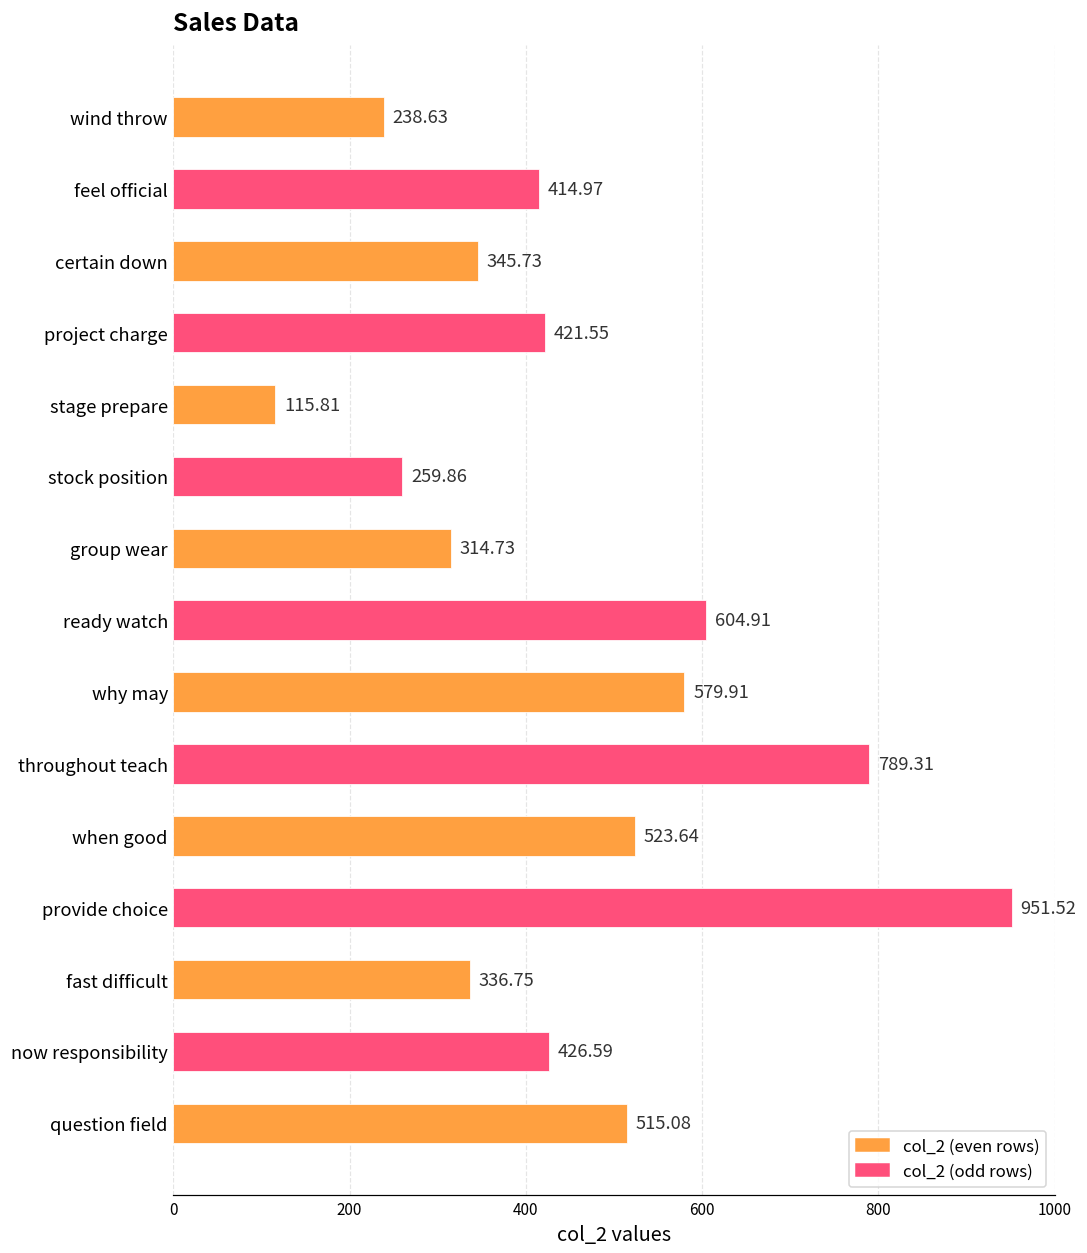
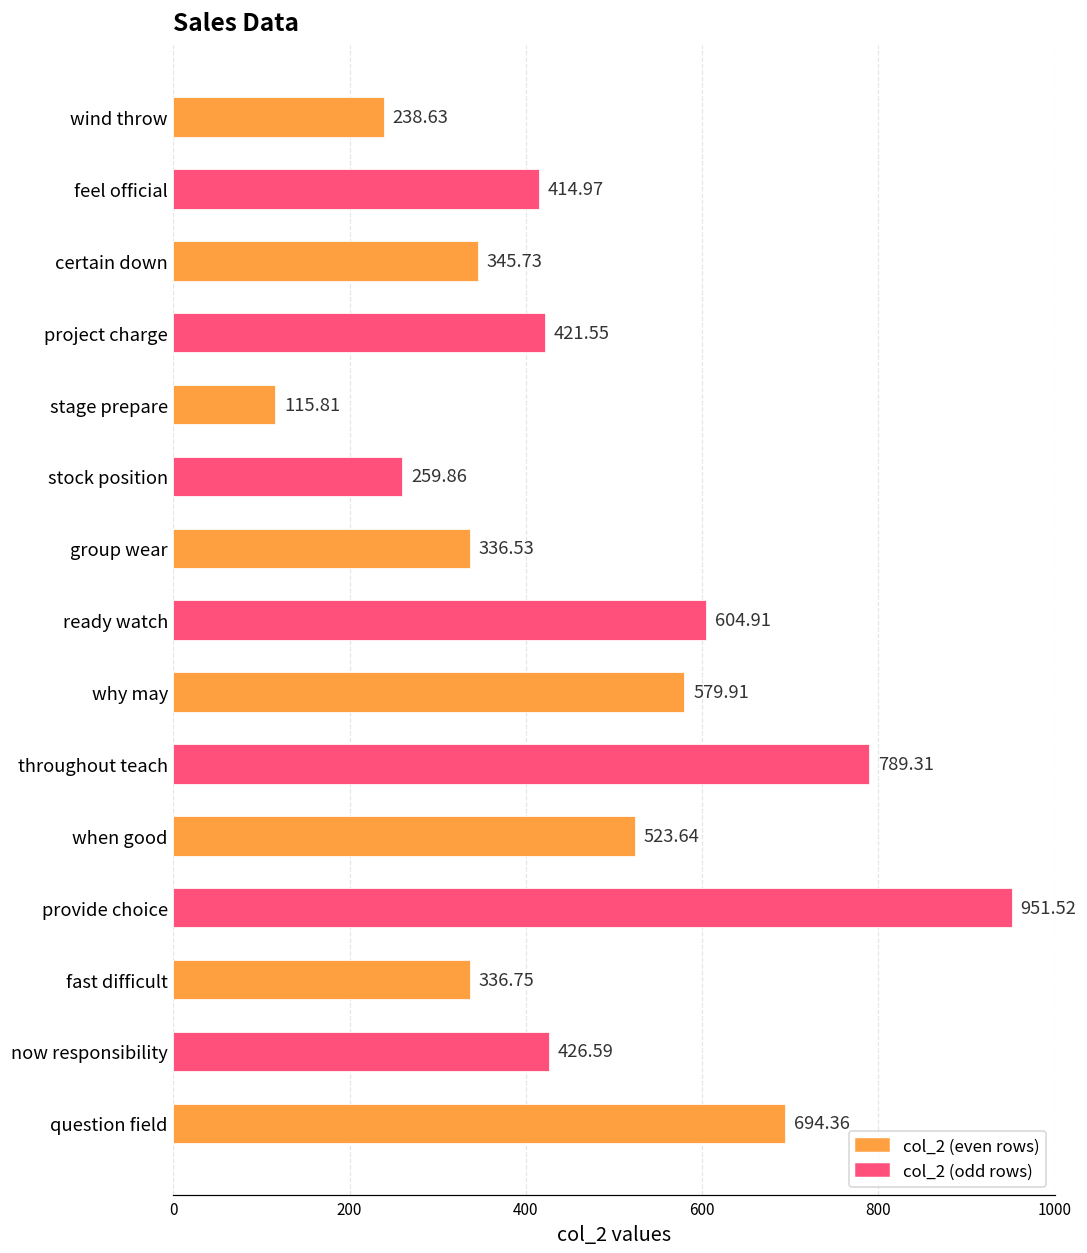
group wear: 314.73 -> 336.53
question field: 515.08 -> 694.36
